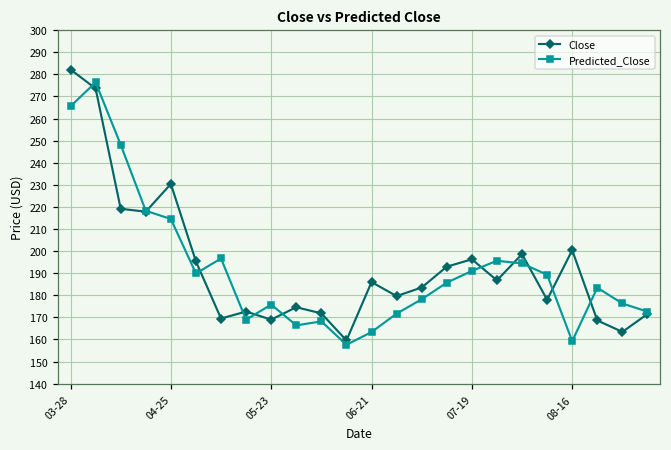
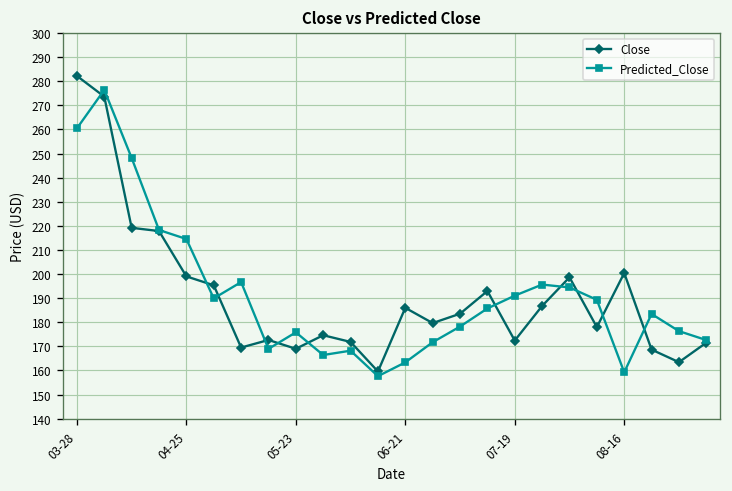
Predicted_Close, 03-28: 266 -> 260
Close, 04-25: 230 -> 199
Close, 07-19: 196 -> 172
